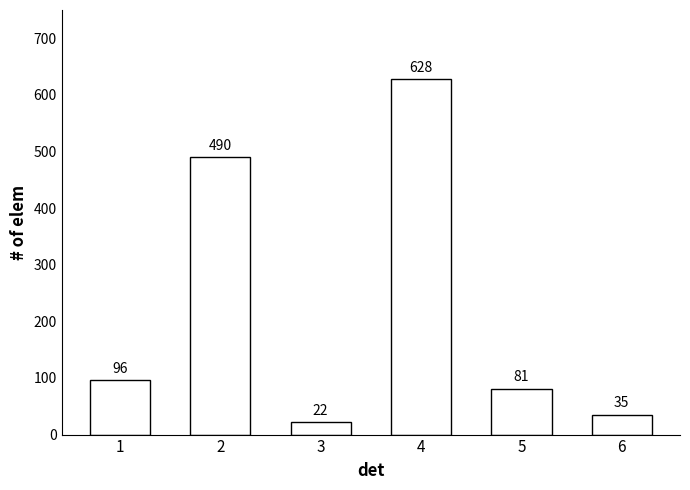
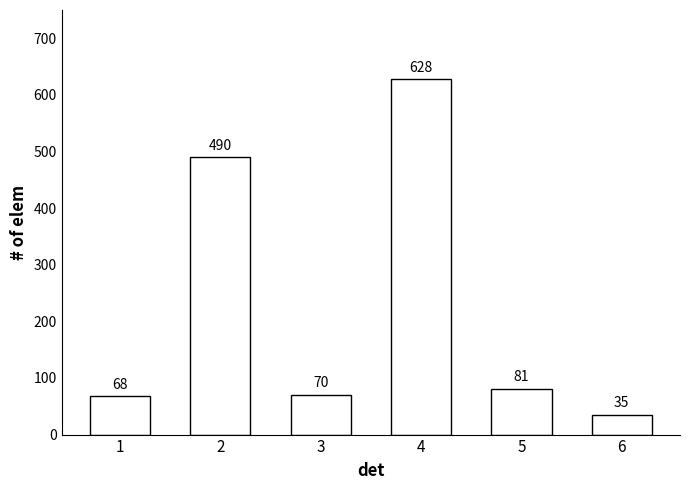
1: 96 -> 68
3: 22 -> 70
